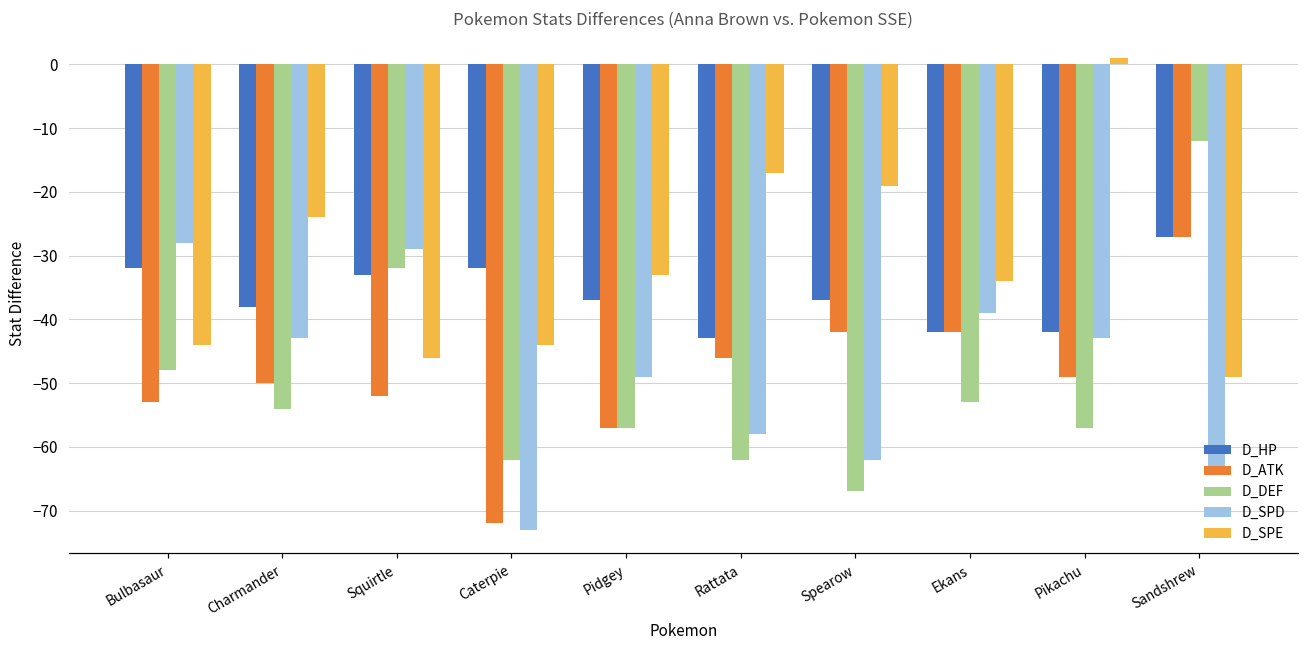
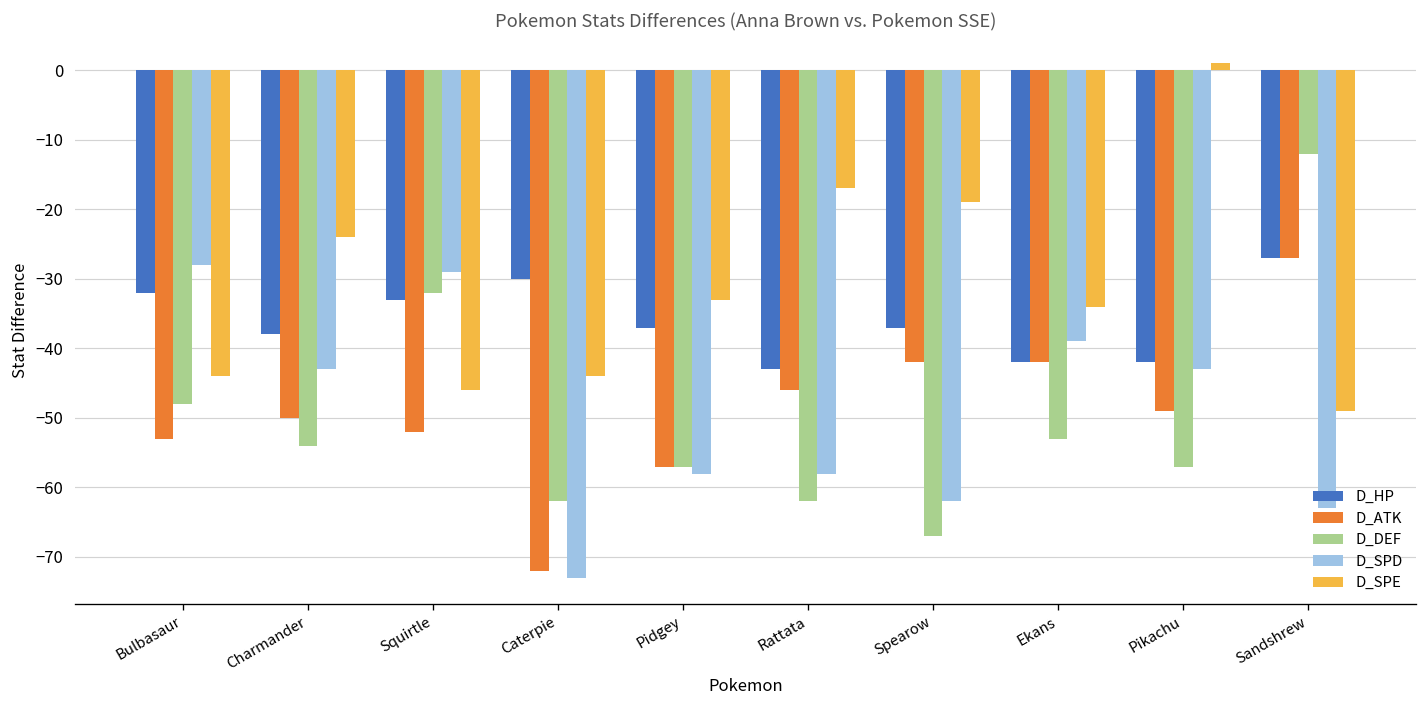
D_HP, Caterpie: -32 -> -30
D_SPD, Pidgey: -49 -> -58
